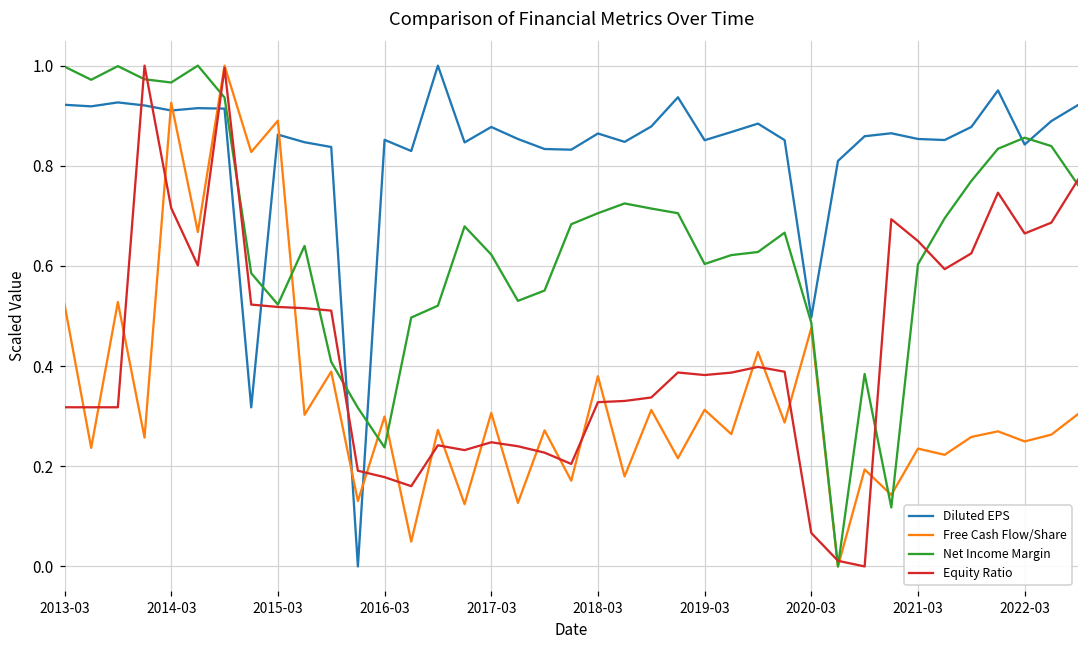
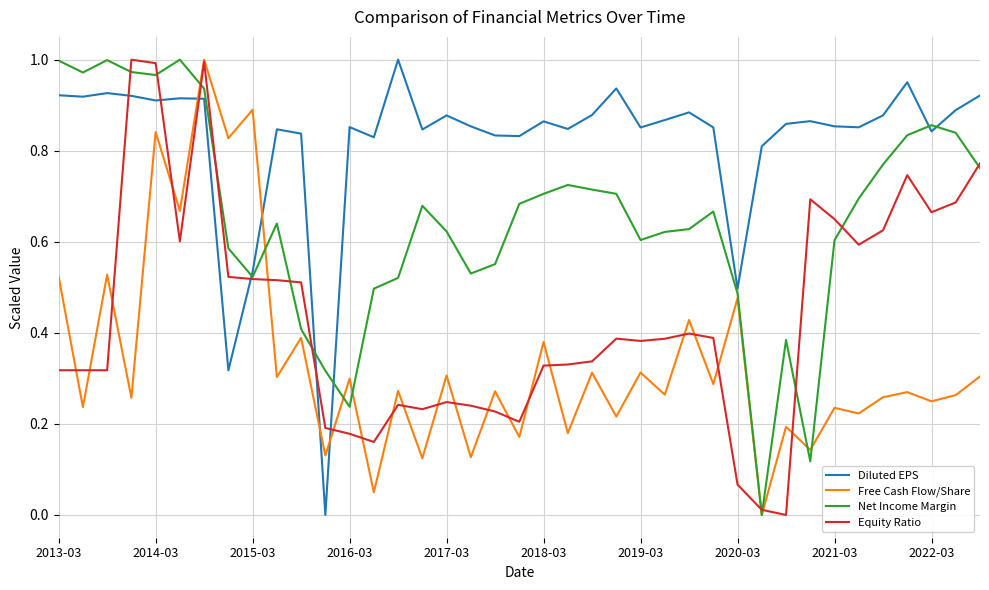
Free Cash Flow/Share, 2014-03: 0.93 -> 0.84
Equity Ratio, 2014-03: 0.72 -> 0.99
Diluted EPS, 2015-03: 0.86 -> 0.53
